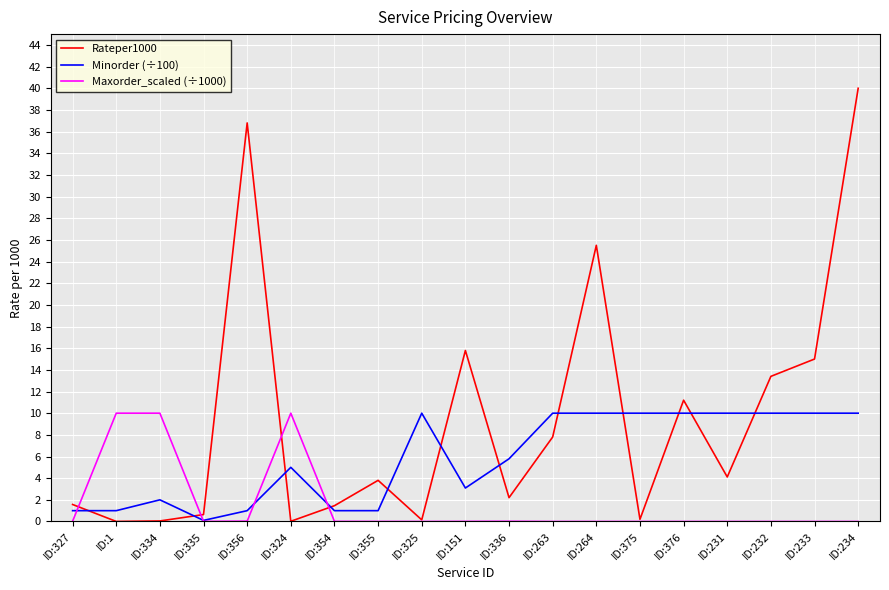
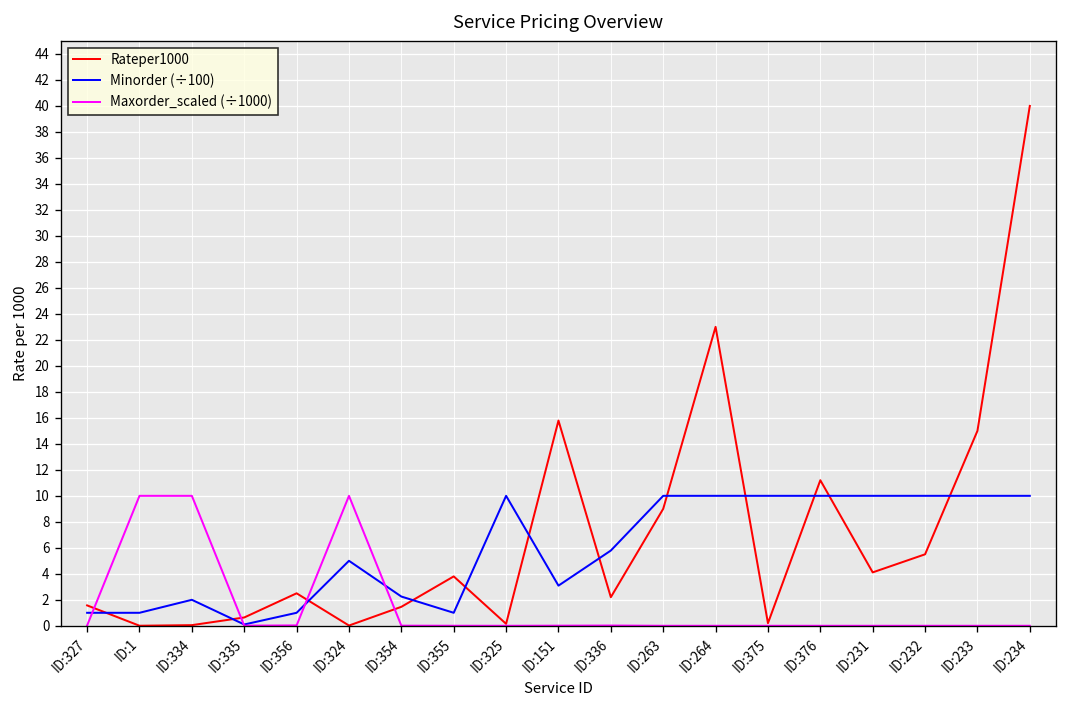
Rateper1000, ID:356: 36.8 -> 2.5
Minorder (÷100), ID:354: 1.0 -> 2.3
Rateper1000, ID:263: 7.8 -> 9.0
Rateper1000, ID:264: 25.5 -> 23.0
Rateper1000, ID:232: 13.4 -> 5.5
